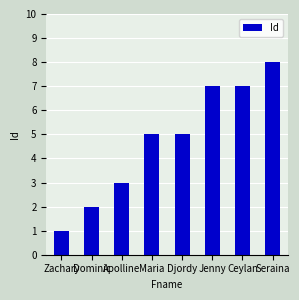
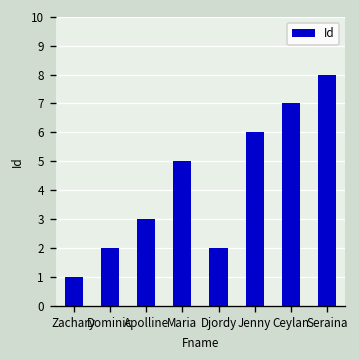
Djordy: 5 -> 2
Jenny: 7 -> 6
